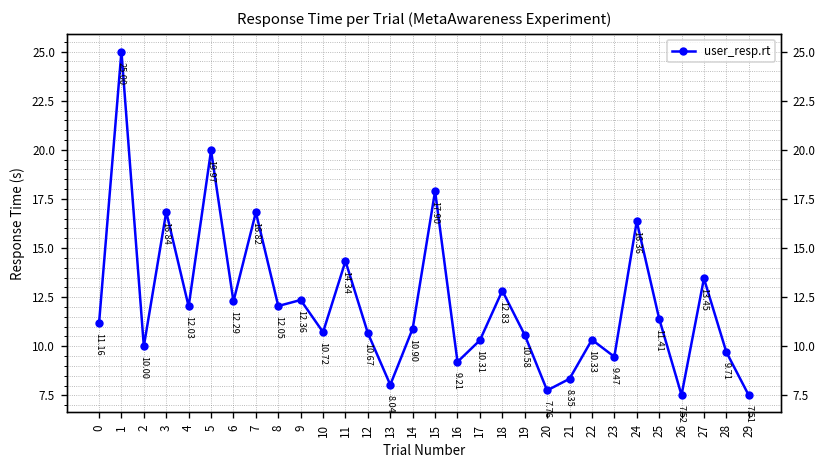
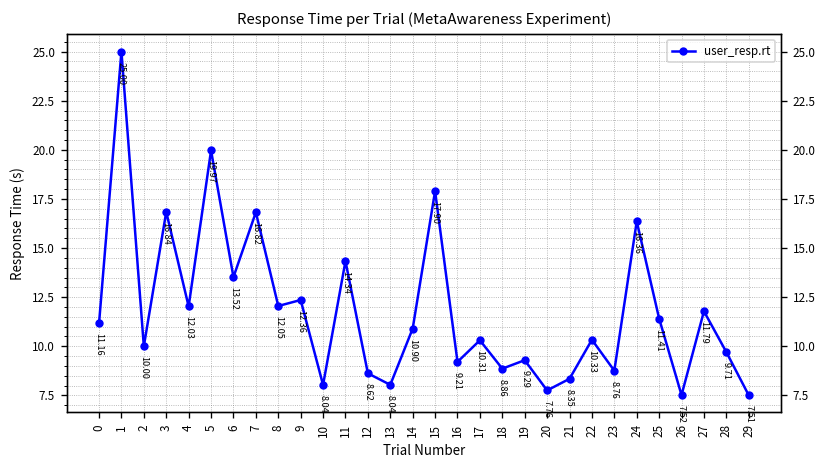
6: 12.29 -> 13.52
10: 10.72 -> 8.04
12: 10.67 -> 8.62
18: 12.83 -> 8.86
19: 10.58 -> 9.29
23: 9.47 -> 8.76
27: 13.45 -> 11.79
